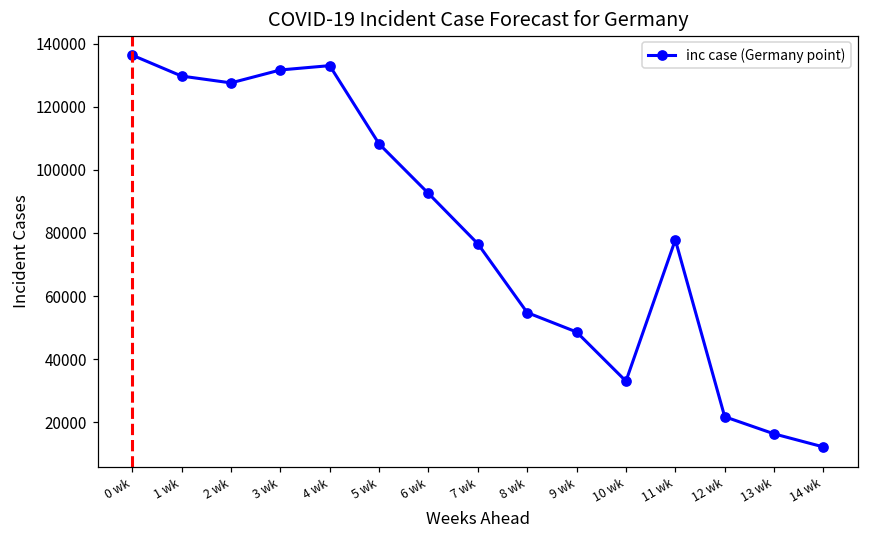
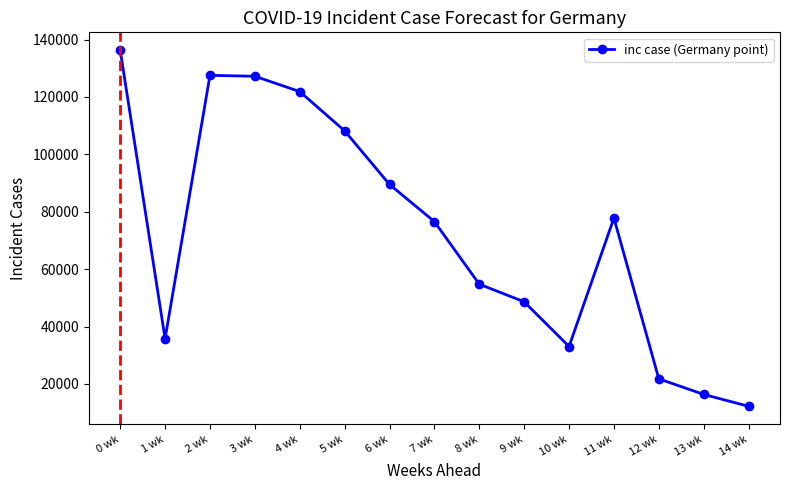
1 wk: 130000 -> 36000
3 wk: 132000 -> 127000
4 wk: 133000 -> 122000
6 wk: 93000 -> 90000
